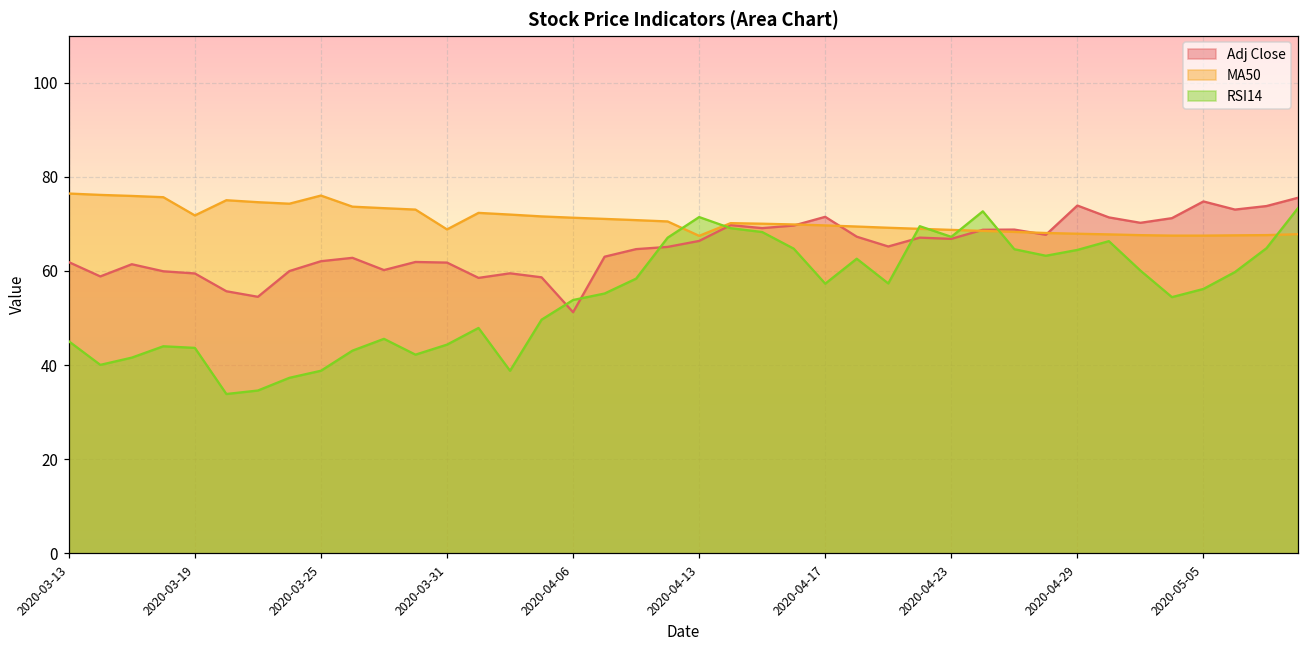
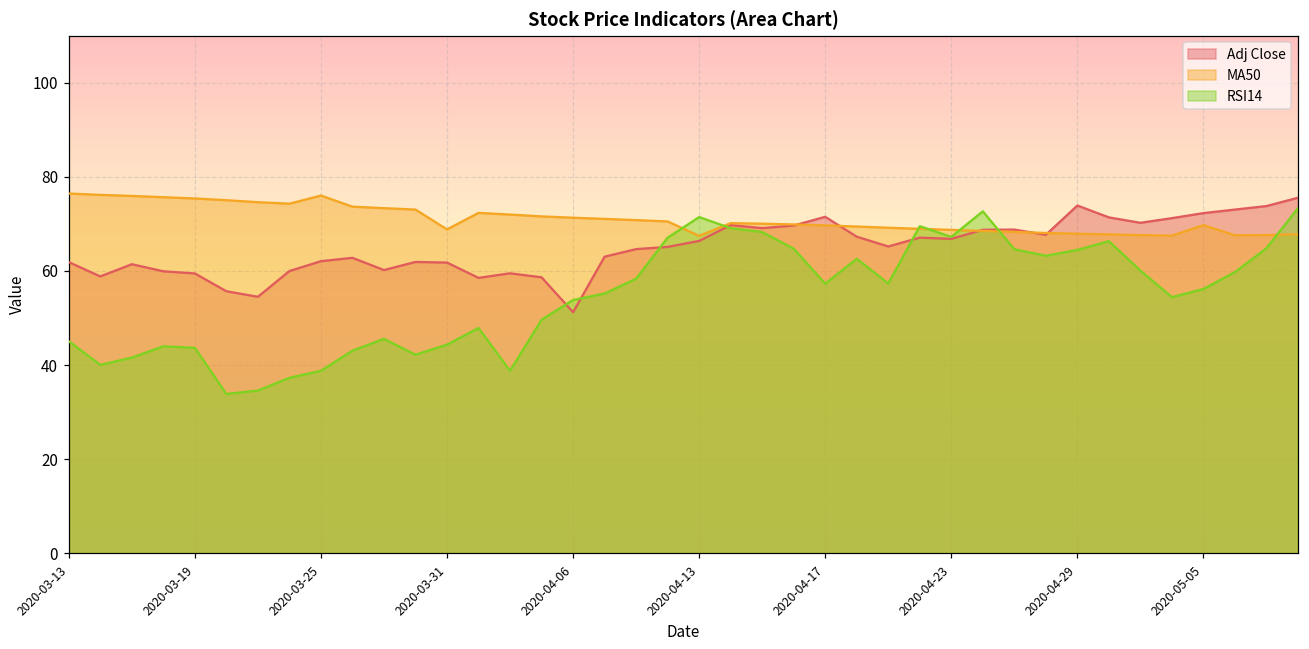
MA50, 2020-03-19: 72 -> 75
Adj Close, 2020-05-05: 75 -> 72
MA50, 2020-05-05: 68 -> 70
